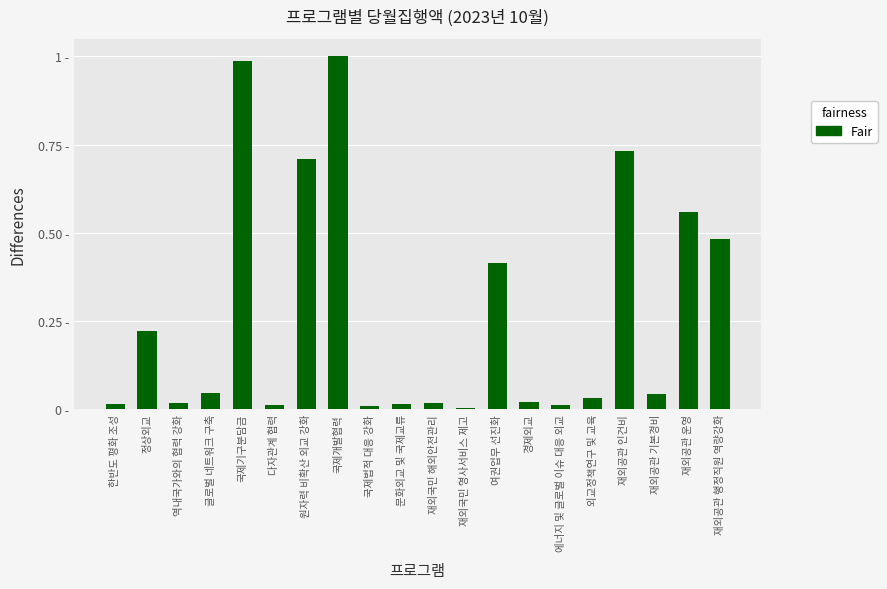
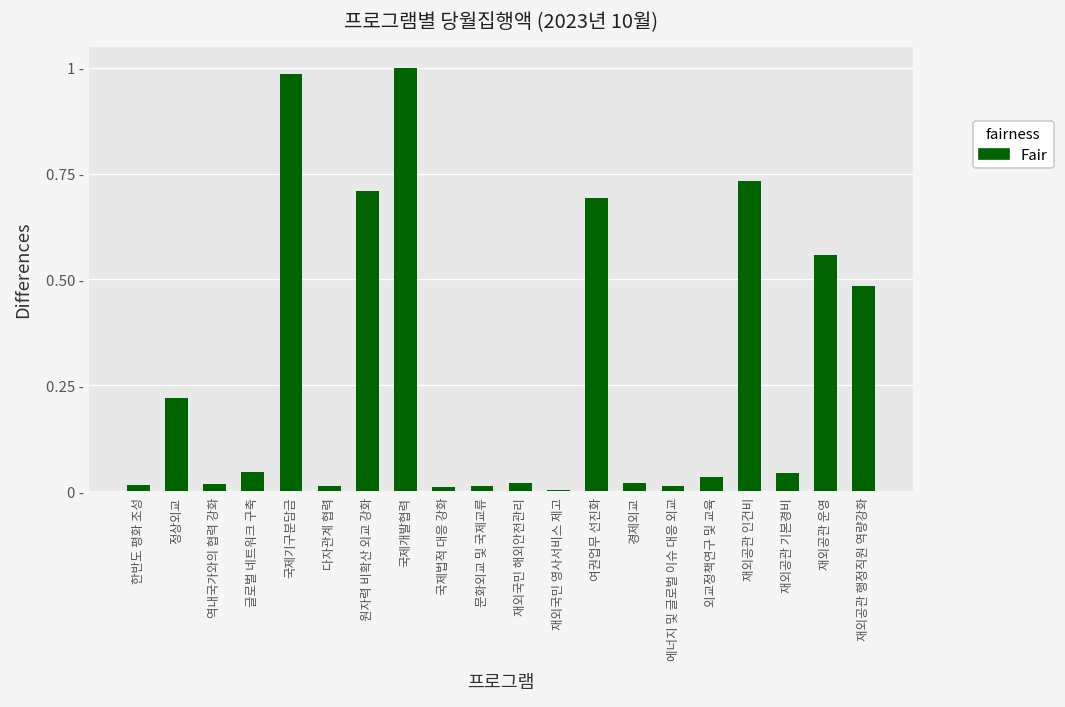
여권업무 선진화: 0.42 - -> 0.69 -
